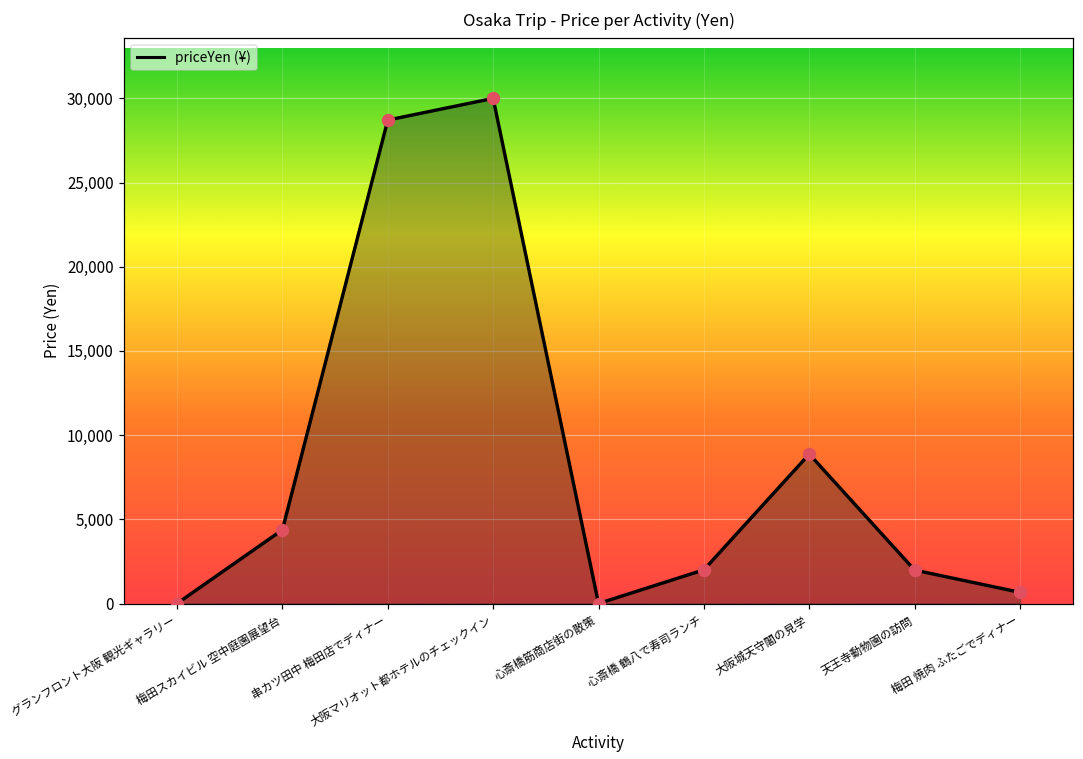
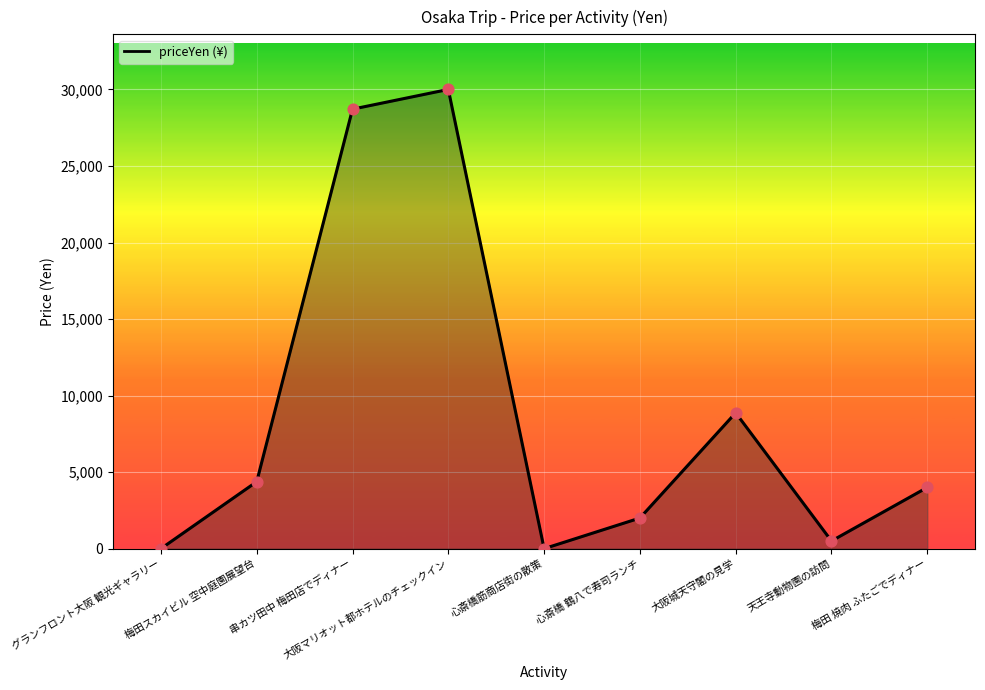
天王寺動物園の訪問: 2,000 -> 500
梅田 焼肉 ふたごでディナー: 700 -> 4,000
